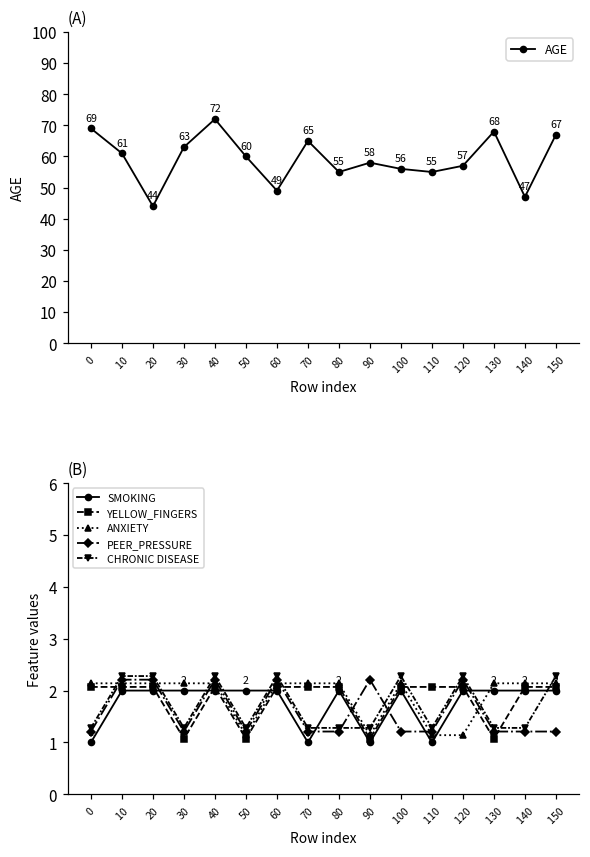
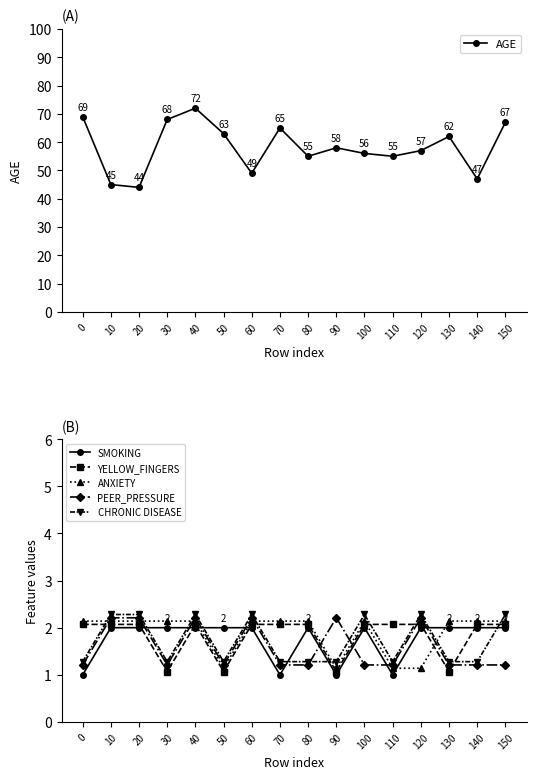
(A), 10: 61 -> 45
(A), 30: 63 -> 68
(A), 50: 60 -> 63
(A), 130: 68 -> 62
